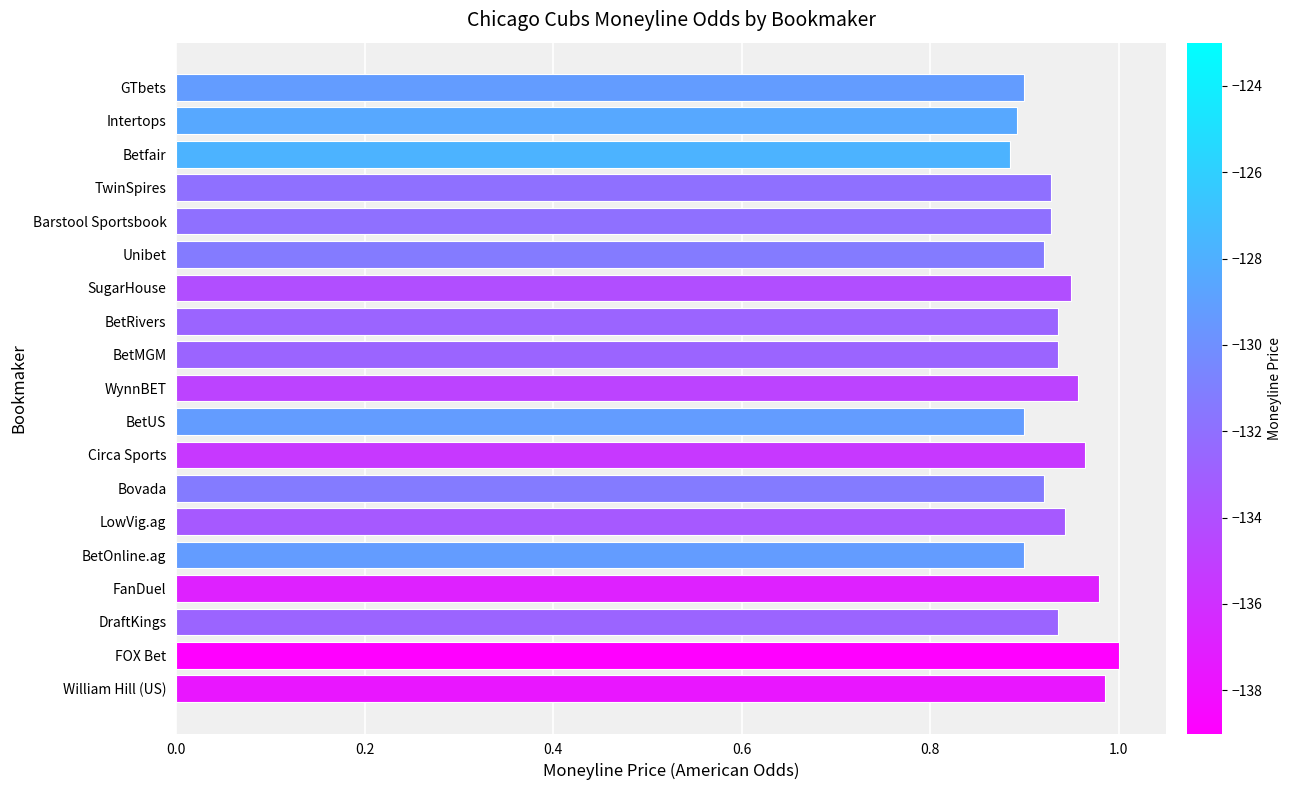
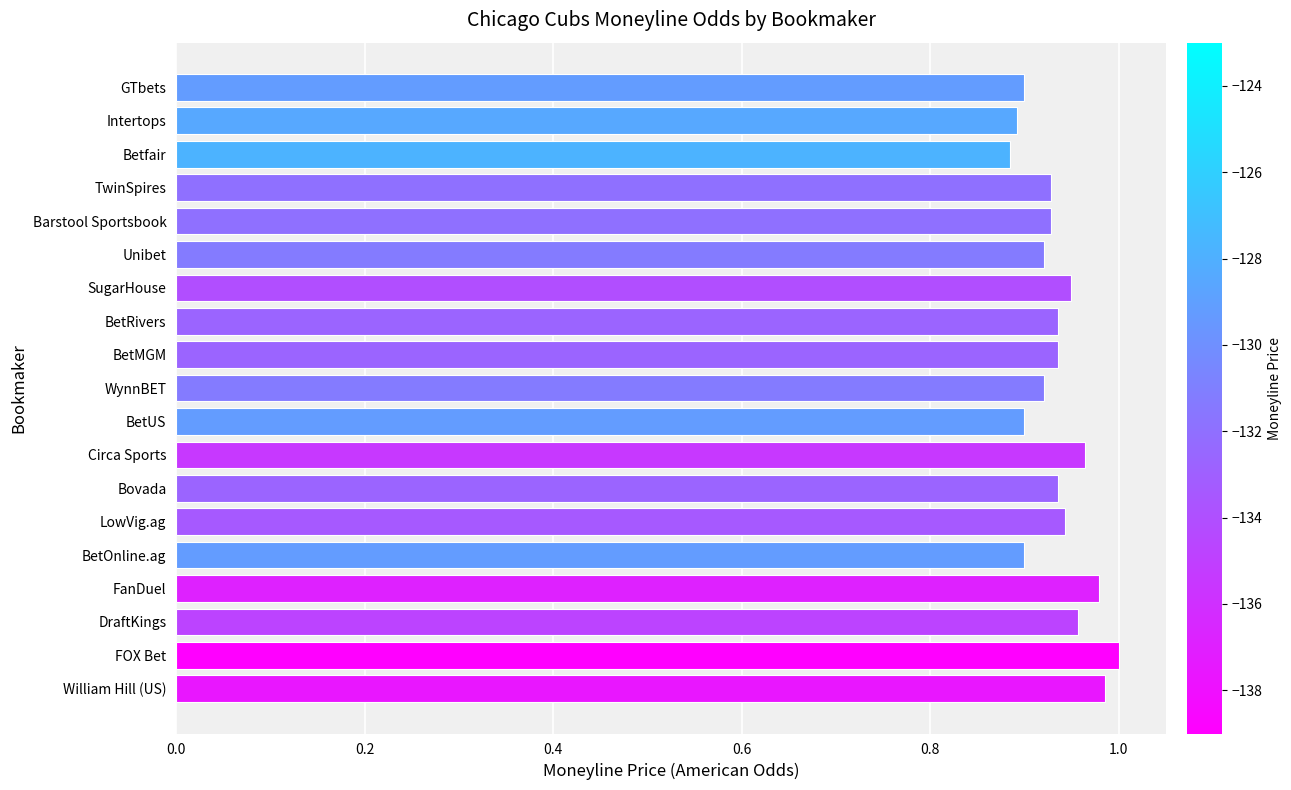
WynnBET: 0.96 -> 0.92
Bovada: 0.92 -> 0.94
DraftKings: 0.94 -> 0.96
